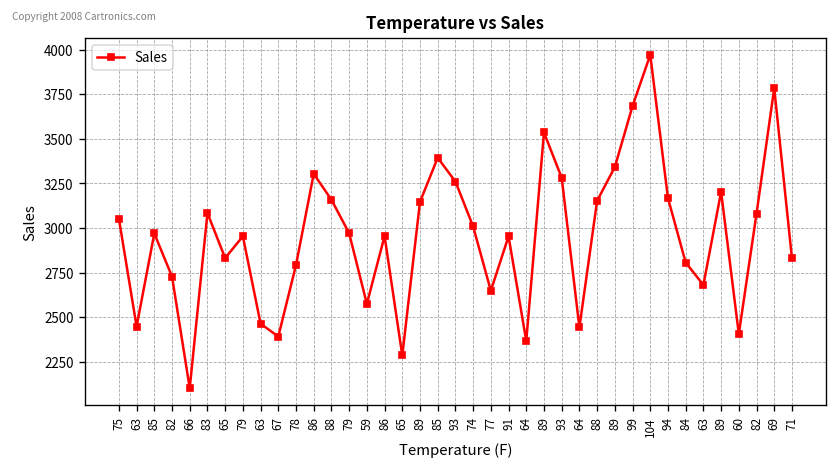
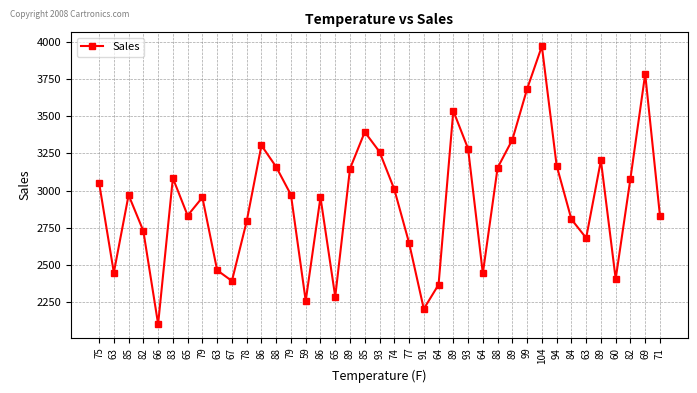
59: 2580 -> 2260
91: 2950 -> 2200
